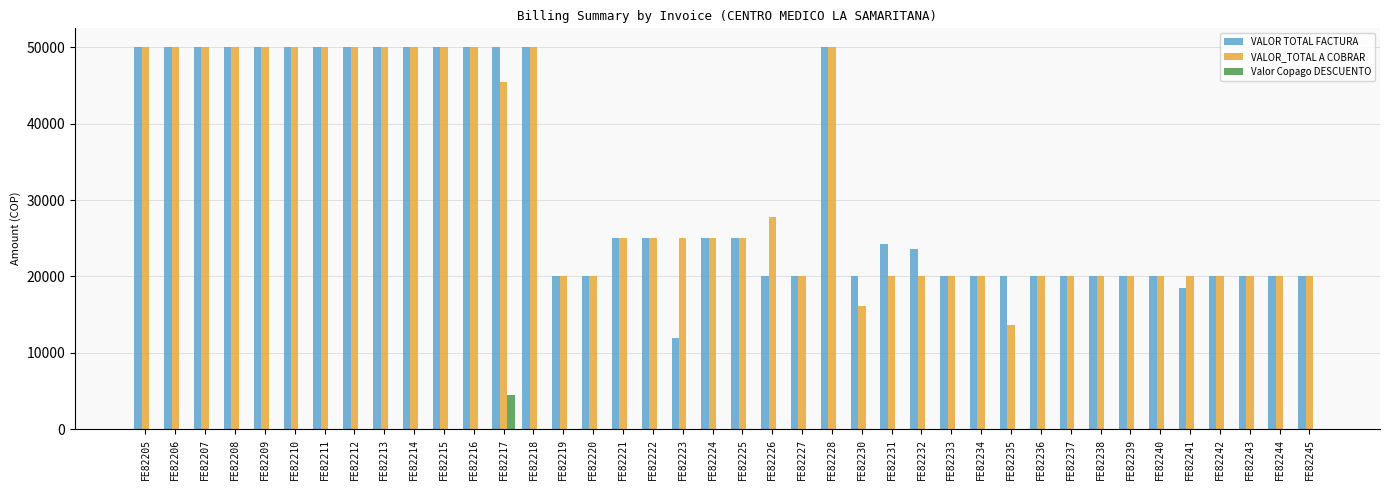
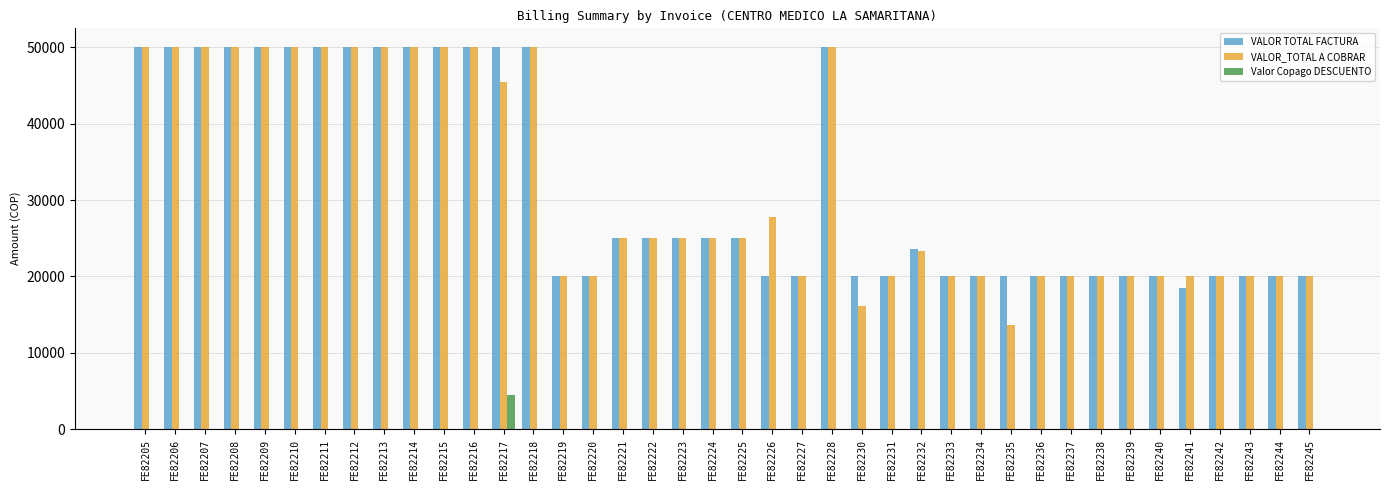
VALOR TOTAL FACTURA, FE82223: 12000 -> 25000
VALOR TOTAL FACTURA, FE82231: 24000 -> 20000
VALOR_TOTAL A COBRAR, FE82232: 20000 -> 23000
